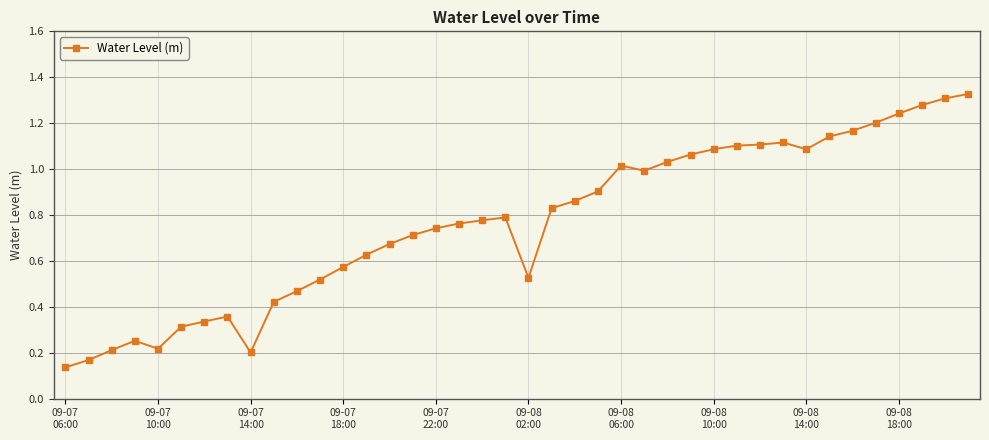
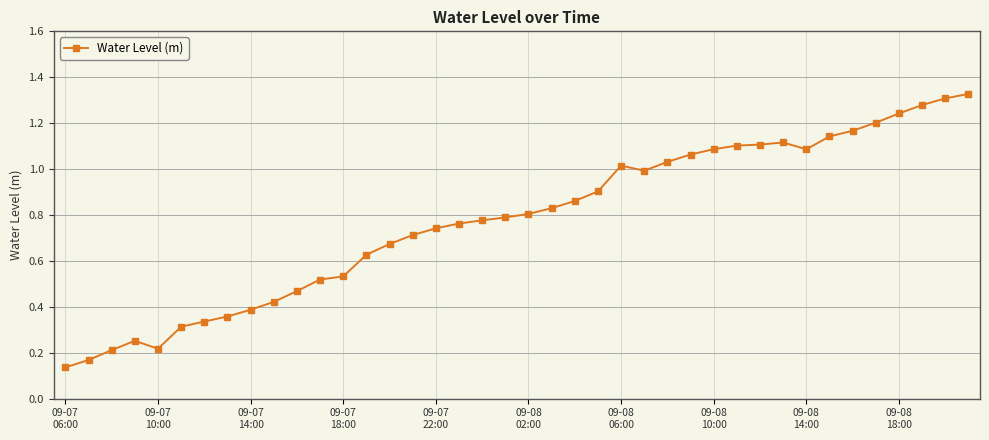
09-07 14:00: 0.20 -> 0.39
09-07 18:00: 0.57 -> 0.53
09-08 02:00: 0.53 -> 0.80
